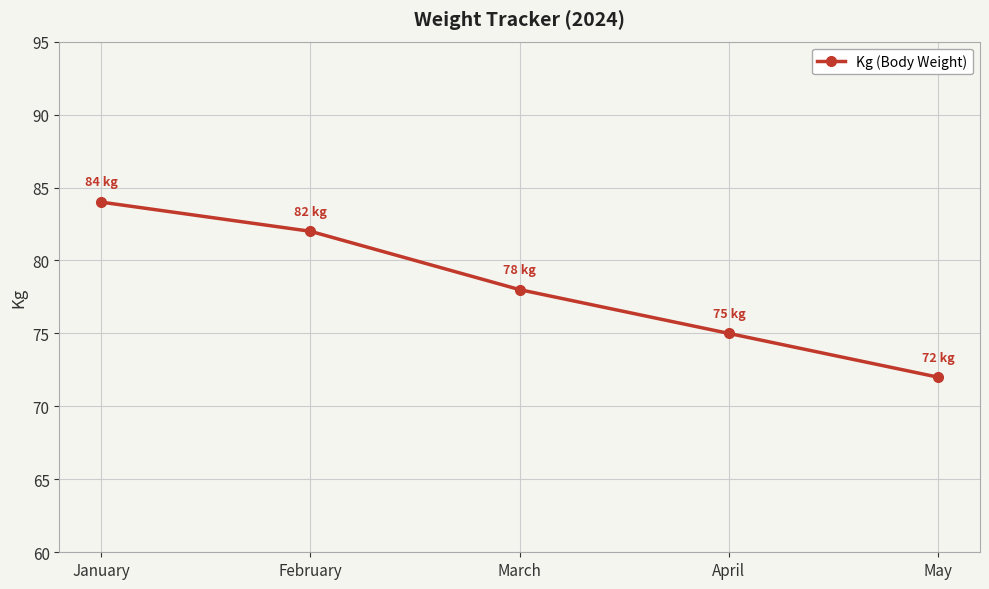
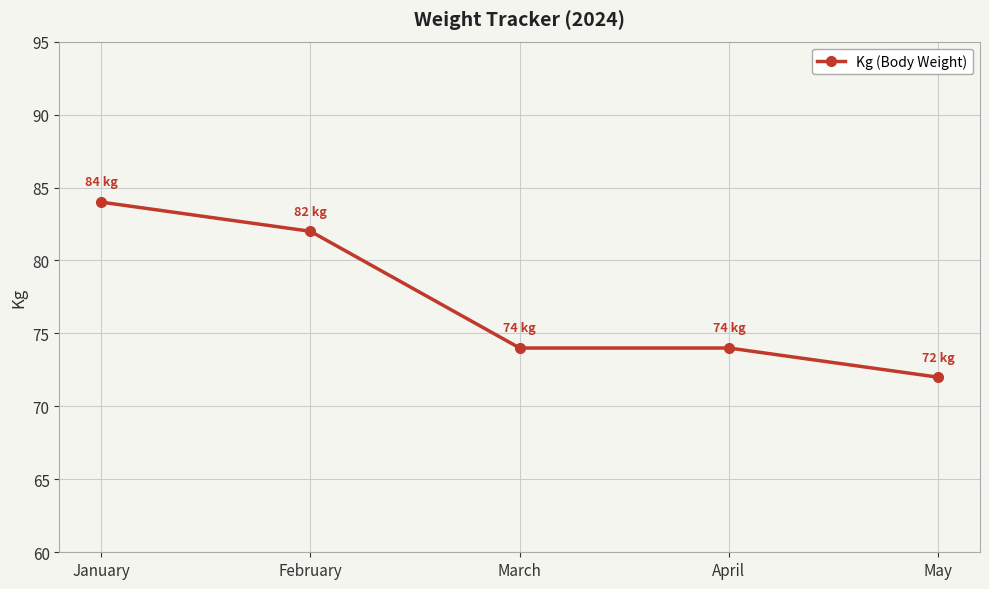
March: 78 -> 74
April: 75 -> 74
